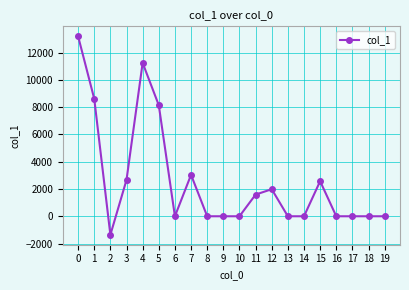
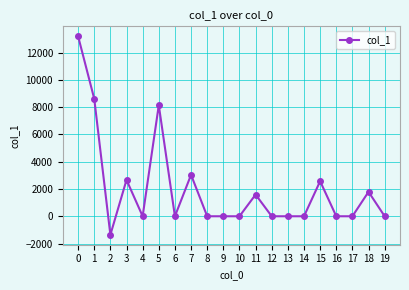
4: 11200 -> 0
12: 2000 -> 0
18: 0 -> 1800
